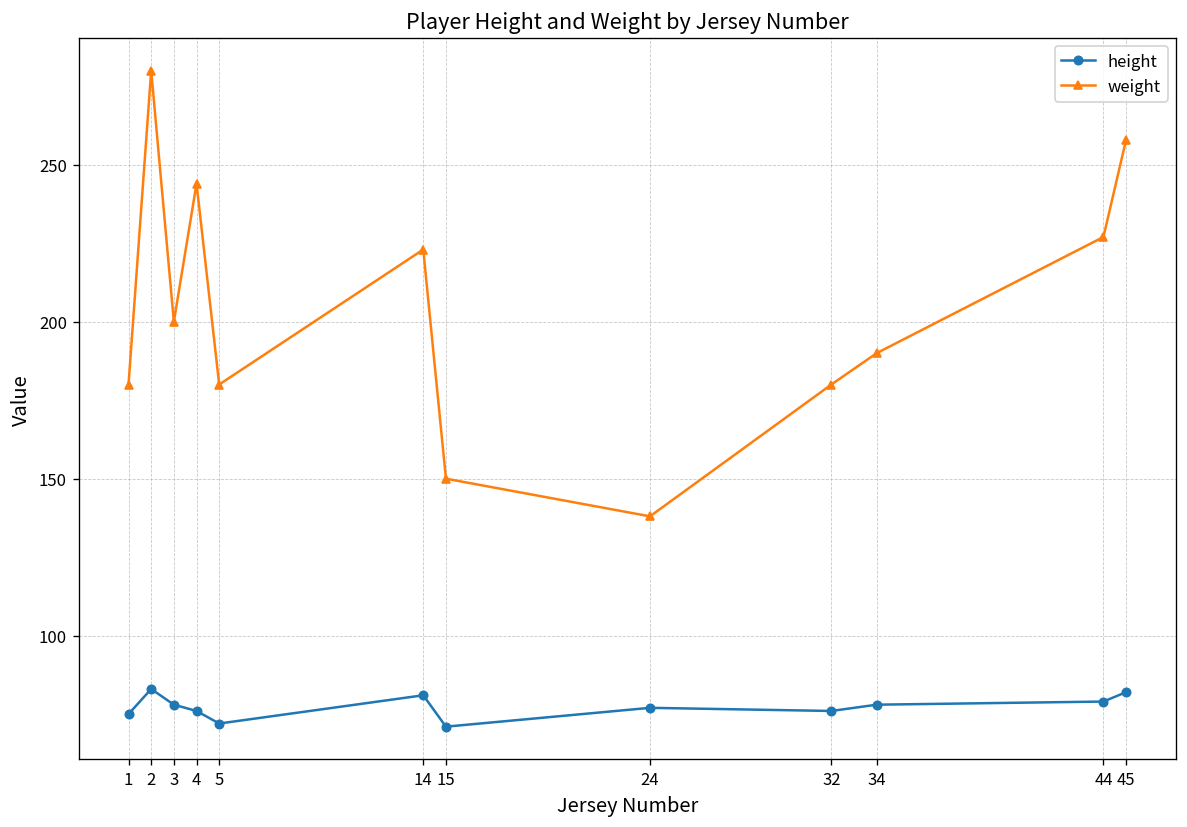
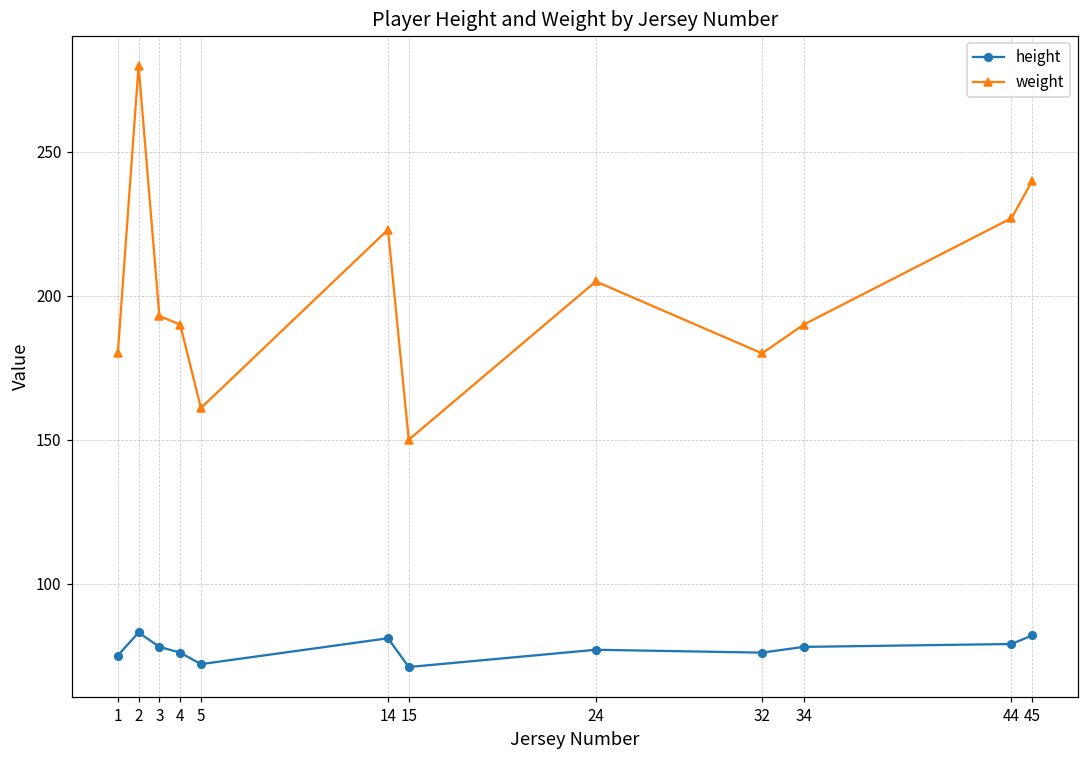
weight, 3: 200 -> 193
weight, 4: 244 -> 190
weight, 5: 180 -> 161
weight, 24: 138 -> 205
weight, 45: 258 -> 240
